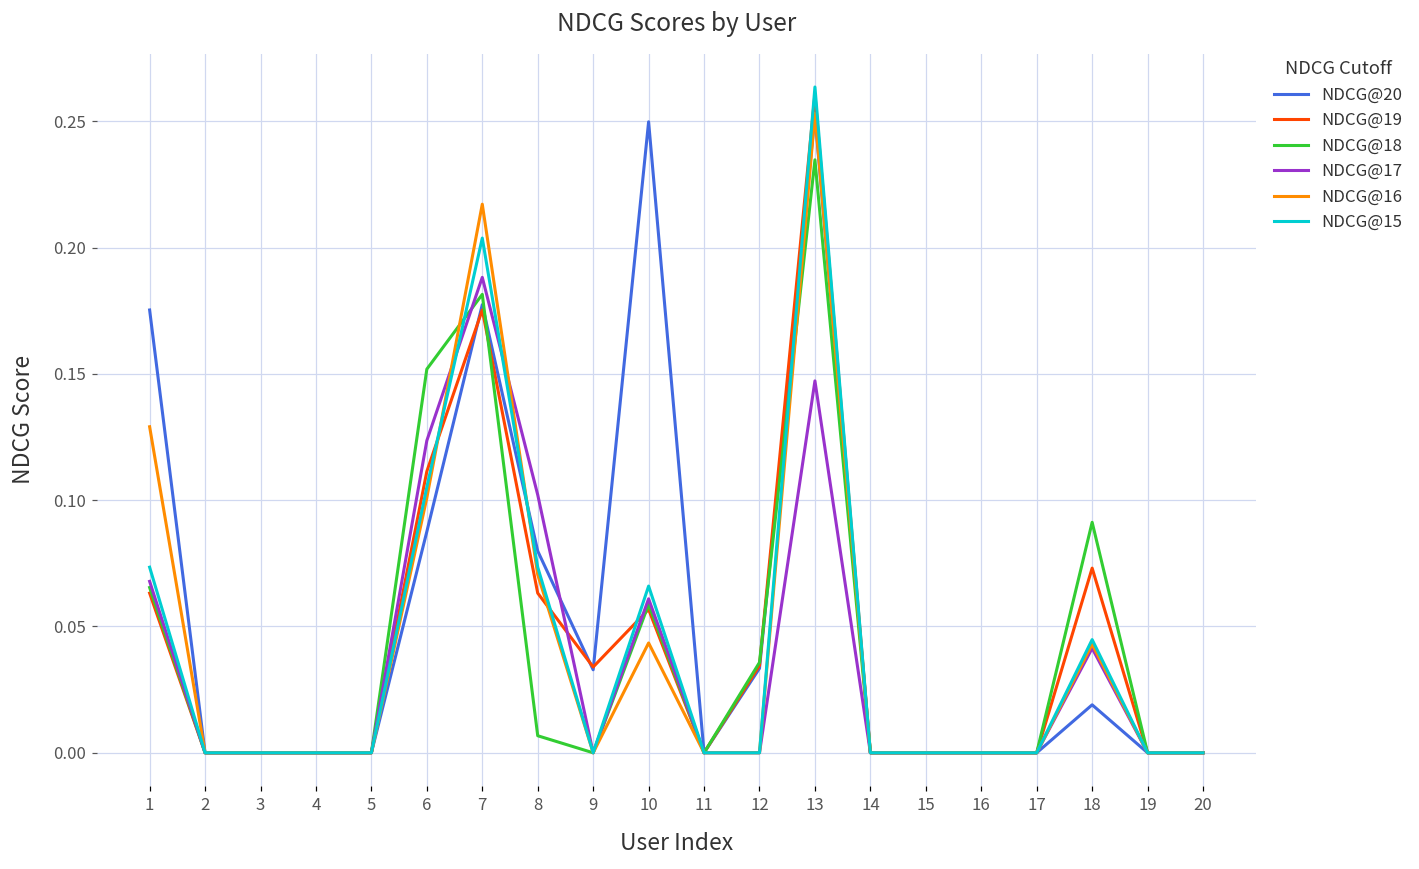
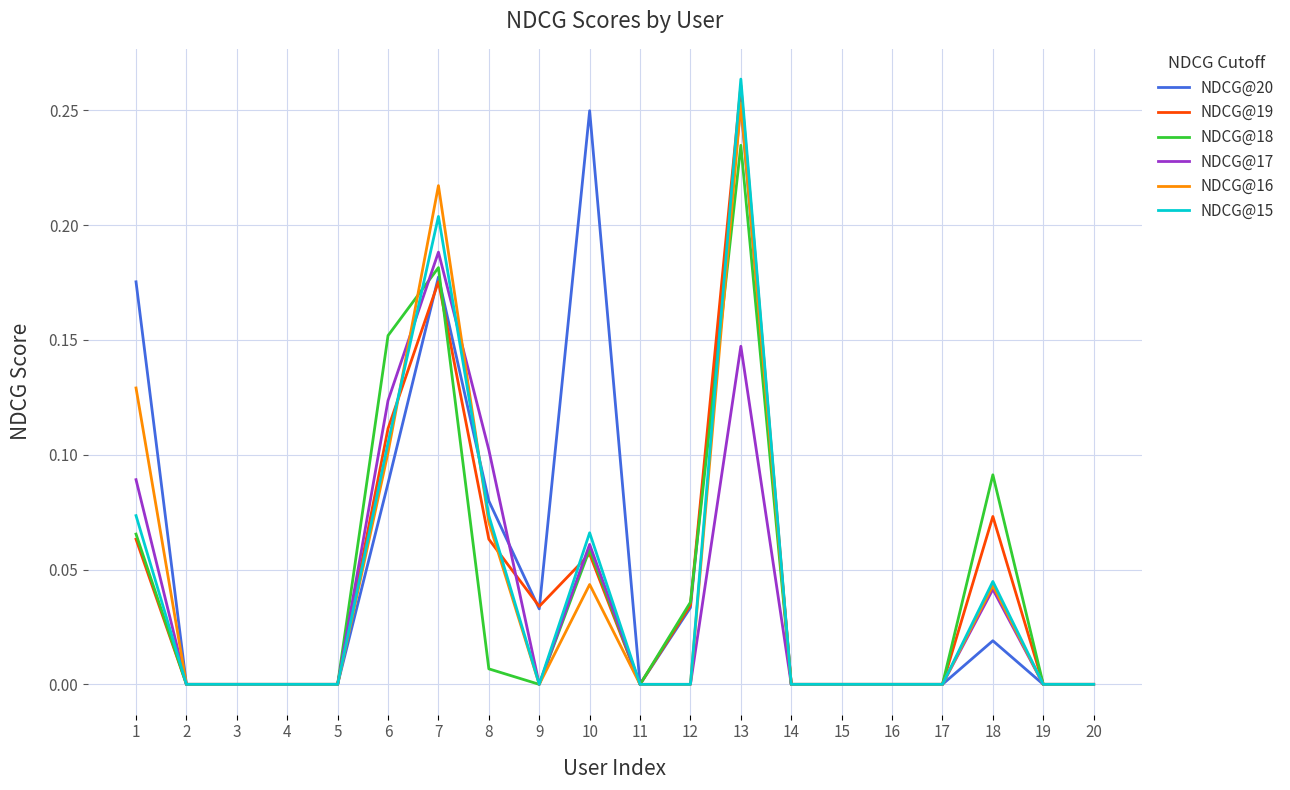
NDCG@17, 1: 0.068 -> 0.089
